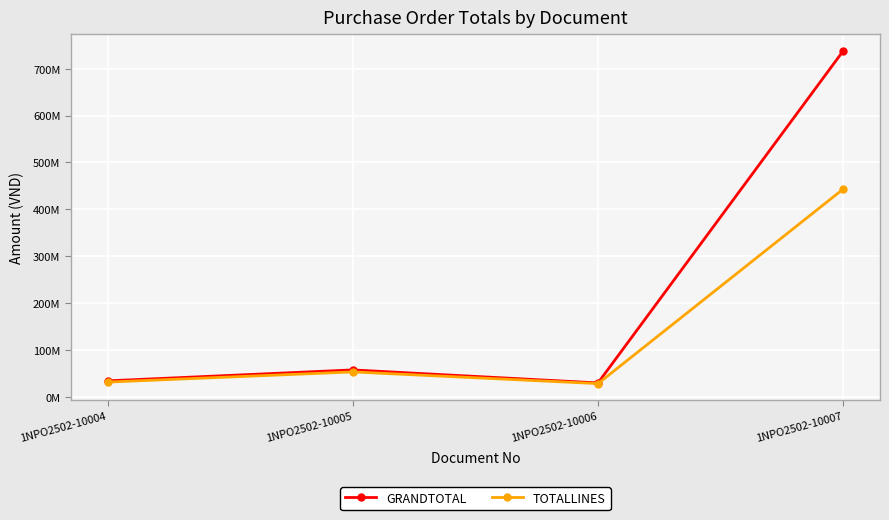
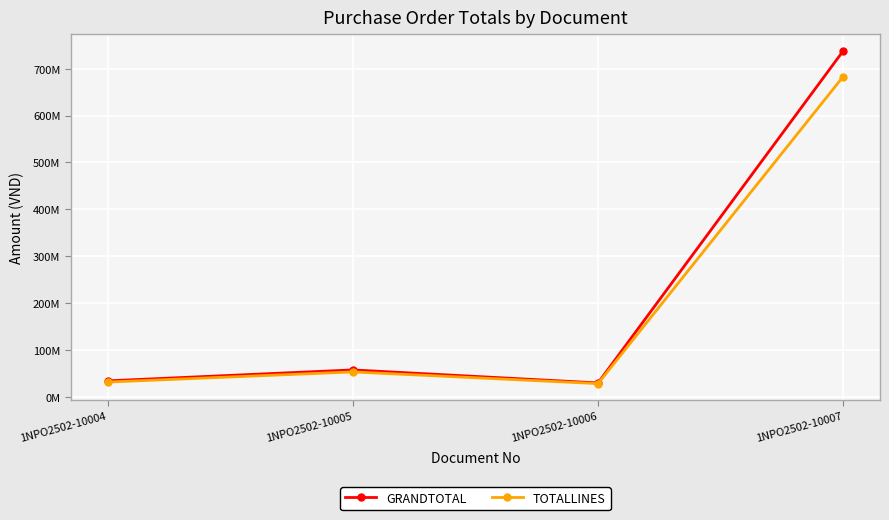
TOTALLINES, 1NPO2502-10007: 440000000 -> 680000000
